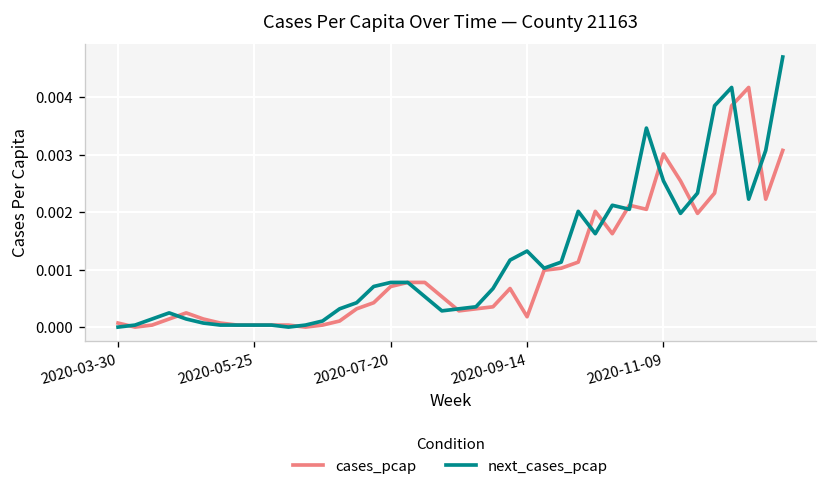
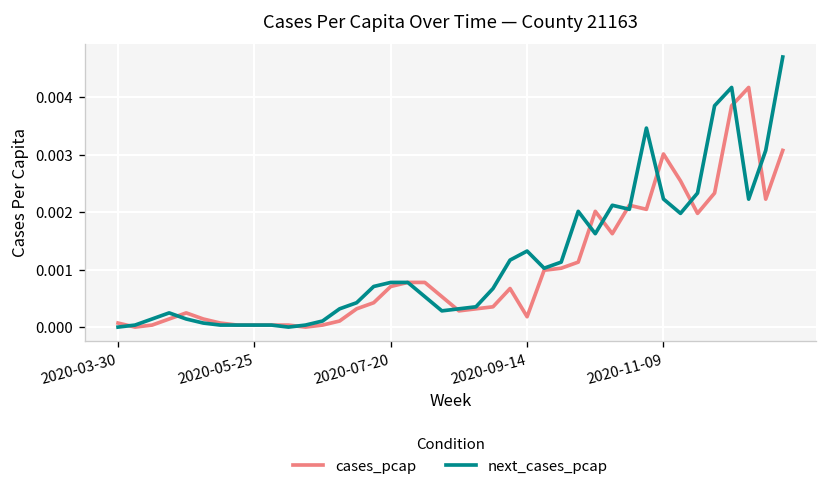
next_cases_pcap, 2020-11-09: 0.0025 -> 0.0022
